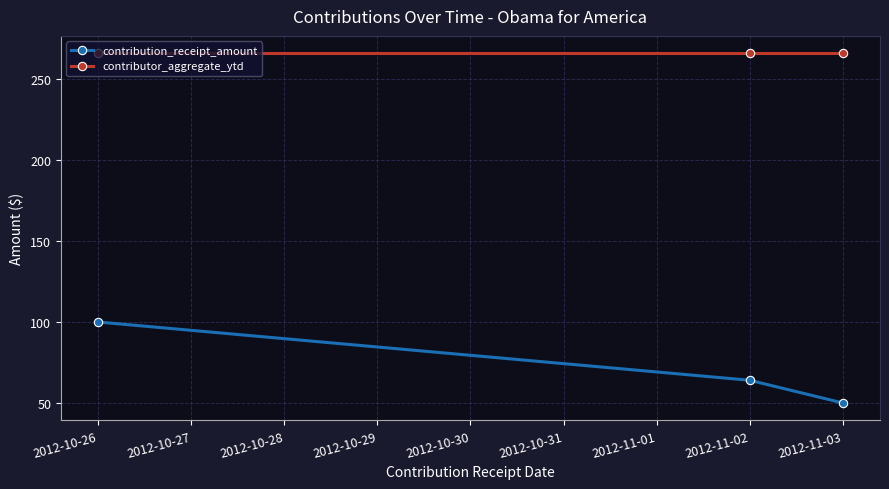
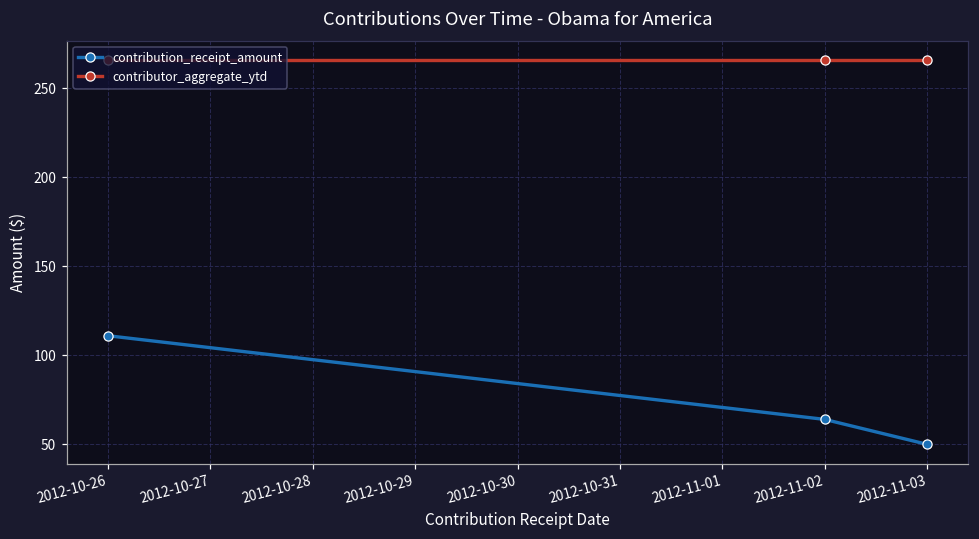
contribution_receipt_amount, 2012-10-26: 100 -> 111
